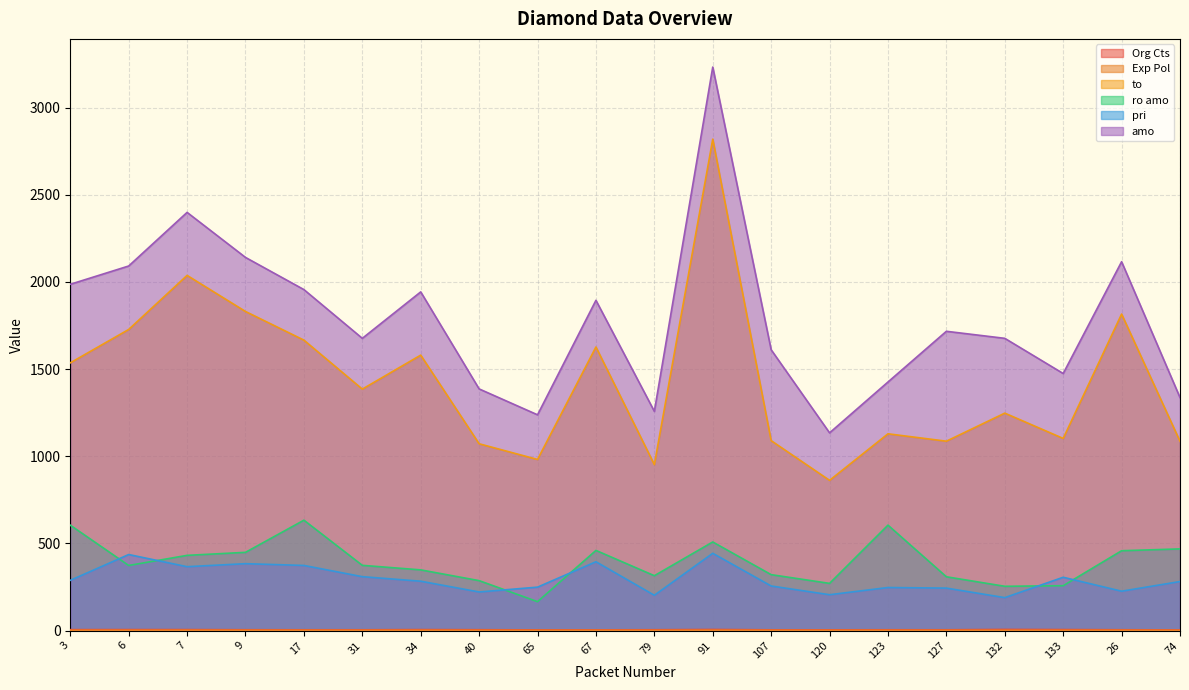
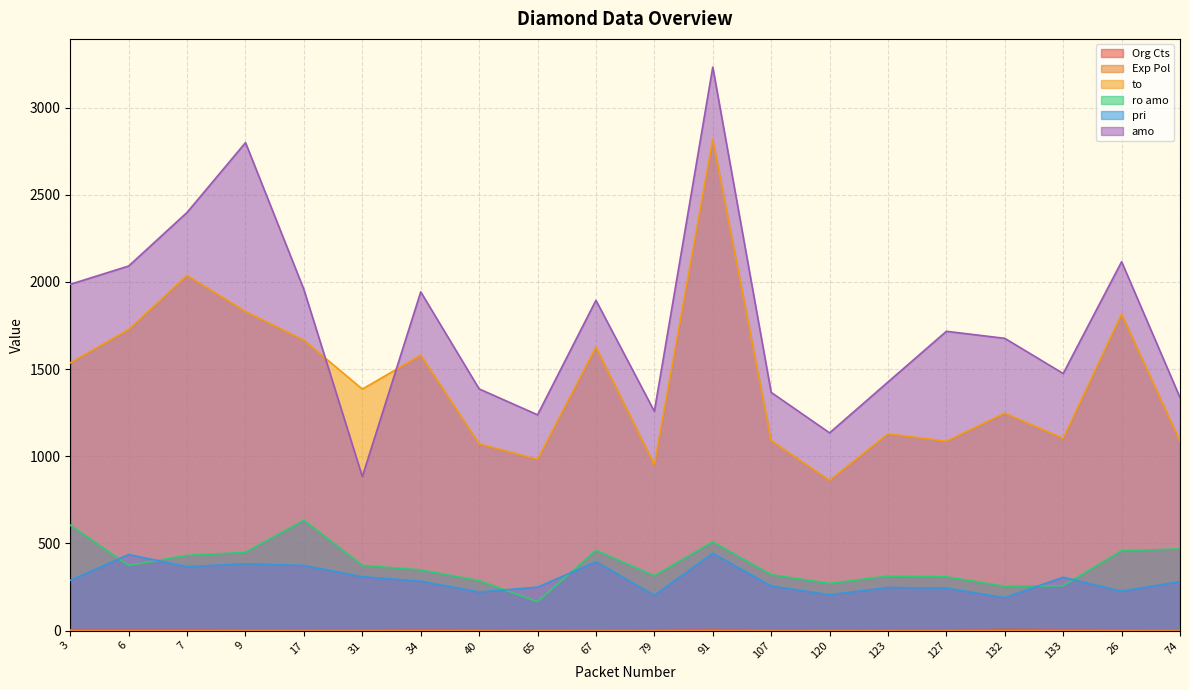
amo, 9: 2140 -> 2800
amo, 31: 1680 -> 880
amo, 107: 1610 -> 1370
ro amo, 123: 600 -> 310
